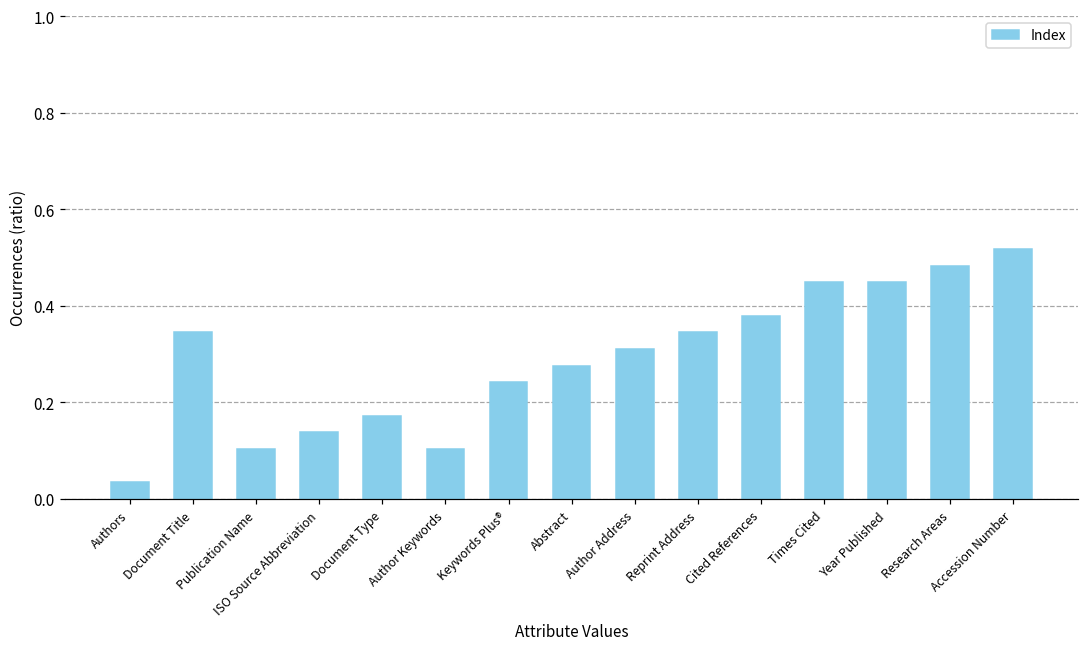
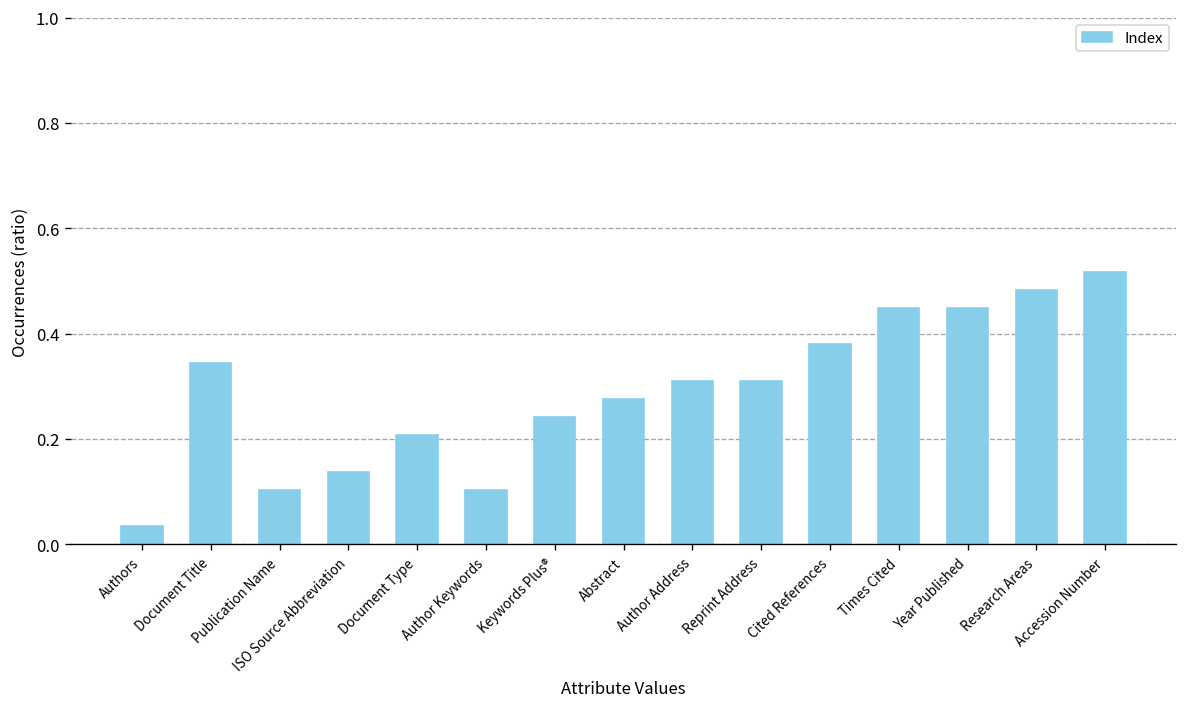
Document Type: 0.17 -> 0.21
Reprint Address: 0.34 -> 0.31
